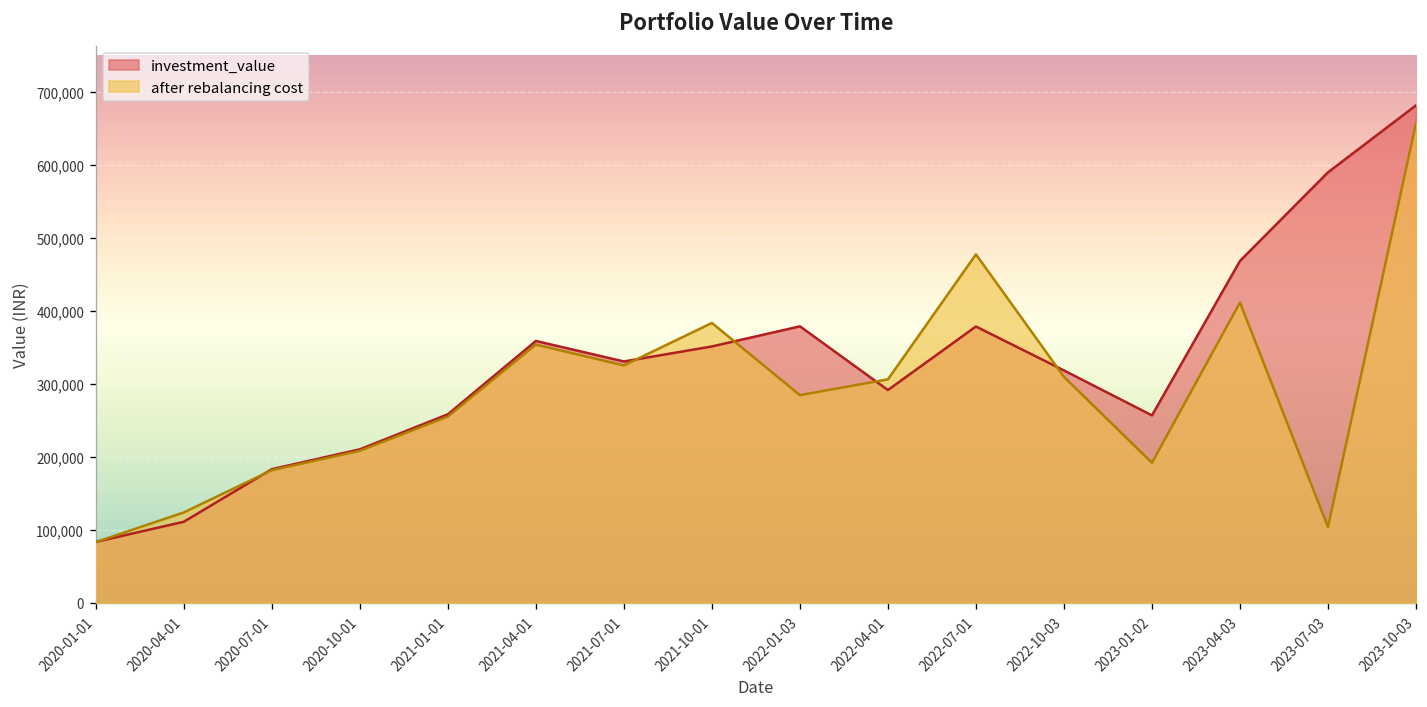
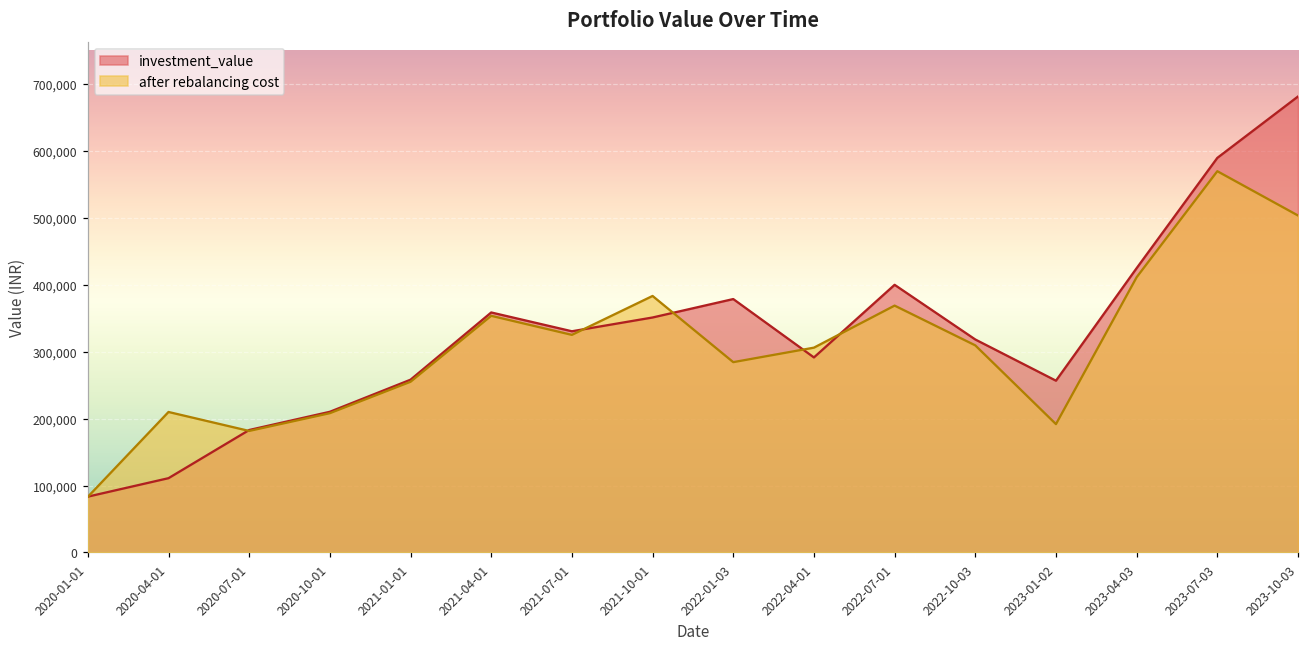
after rebalancing cost, 2020-04-01: 120,000 -> 210,000
investment_value, 2022-07-01: 380,000 -> 400,000
after rebalancing cost, 2022-07-01: 480,000 -> 370,000
investment_value, 2023-04-03: 470,000 -> 420,000
after rebalancing cost, 2023-07-03: 100,000 -> 570,000
after rebalancing cost, 2023-10-03: 660,000 -> 500,000
